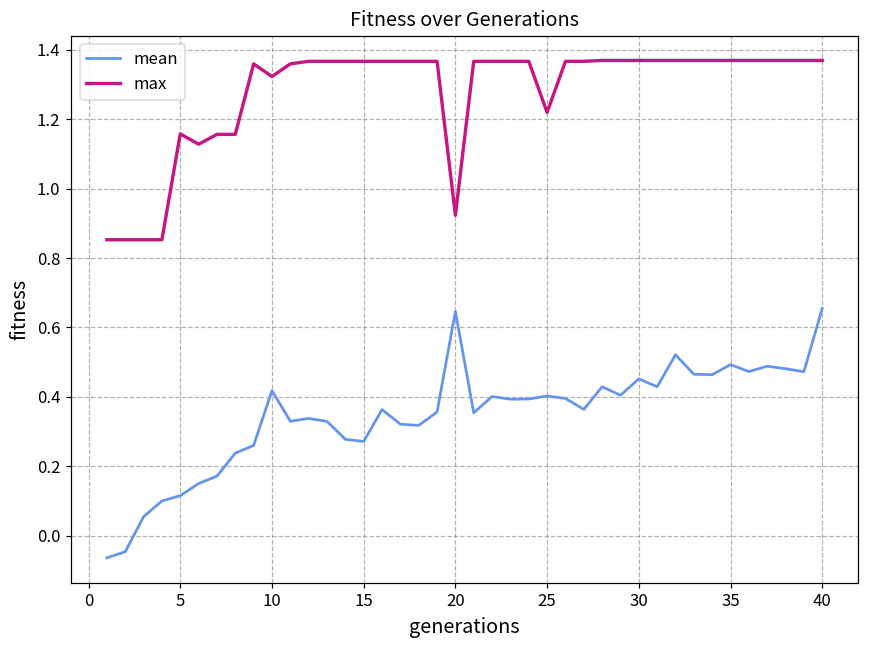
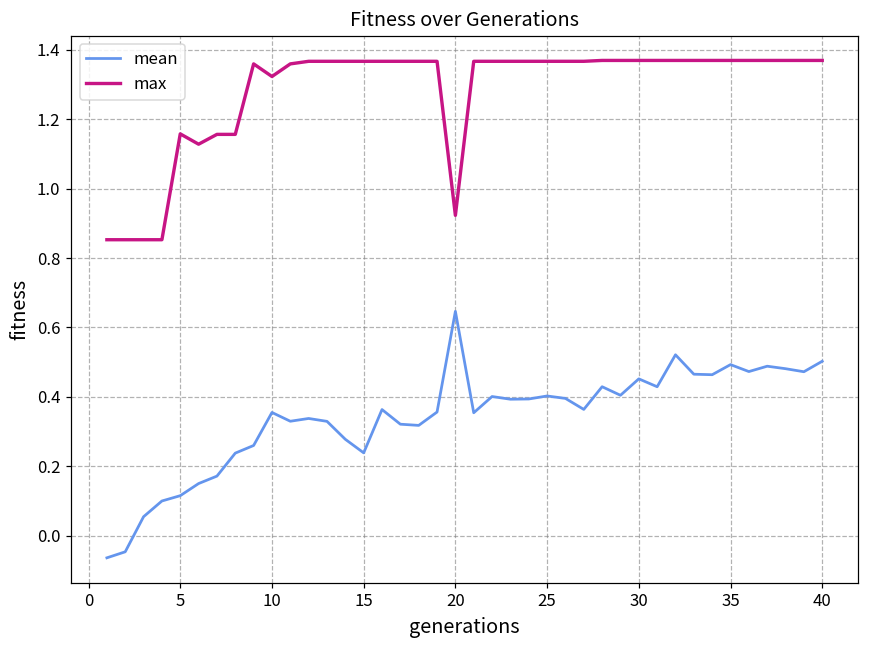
mean, 10: 0.42 -> 0.36
mean, 15: 0.27 -> 0.24
max, 25: 1.22 -> 1.37
mean, 40: 0.65 -> 0.50
